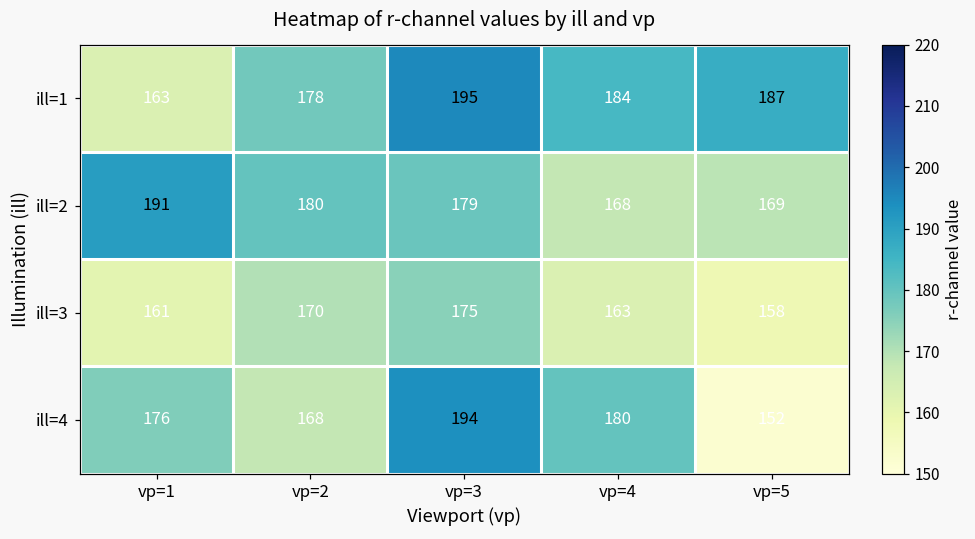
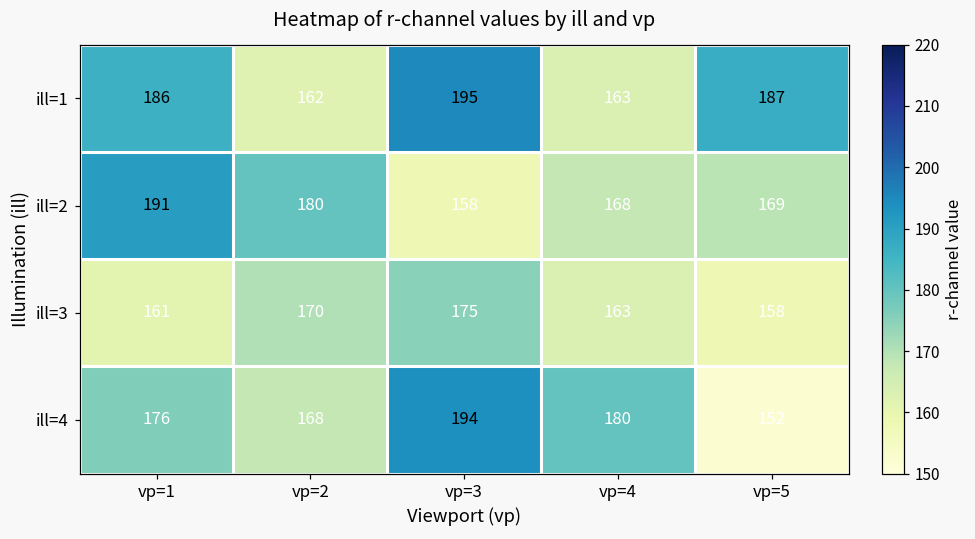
ill=1, vp=1: 163 -> 186
ill=1, vp=2: 178 -> 162
ill=1, vp=4: 184 -> 163
ill=2, vp=3: 179 -> 158
